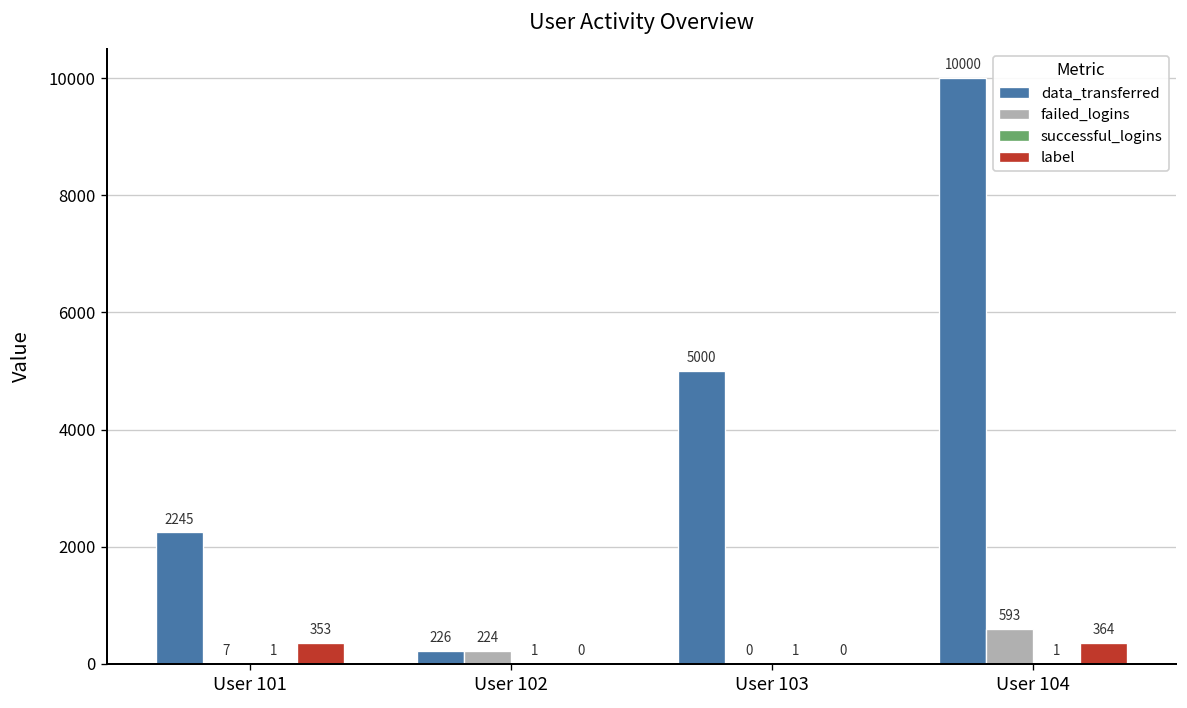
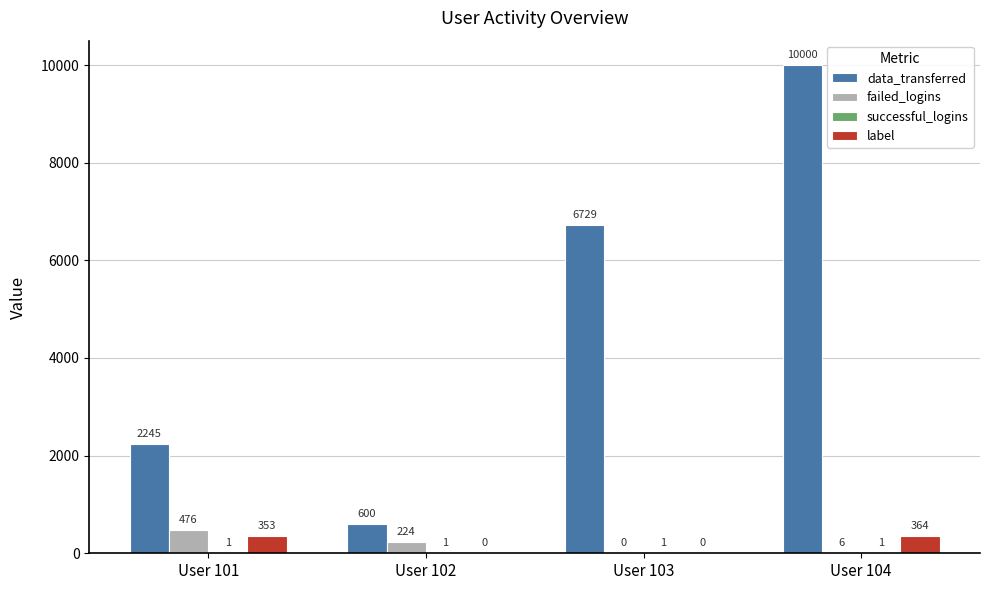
failed_logins, User 101: 7 -> 476
data_transferred, User 102: 226 -> 600
data_transferred, User 103: 5000 -> 6729
failed_logins, User 104: 593 -> 6
